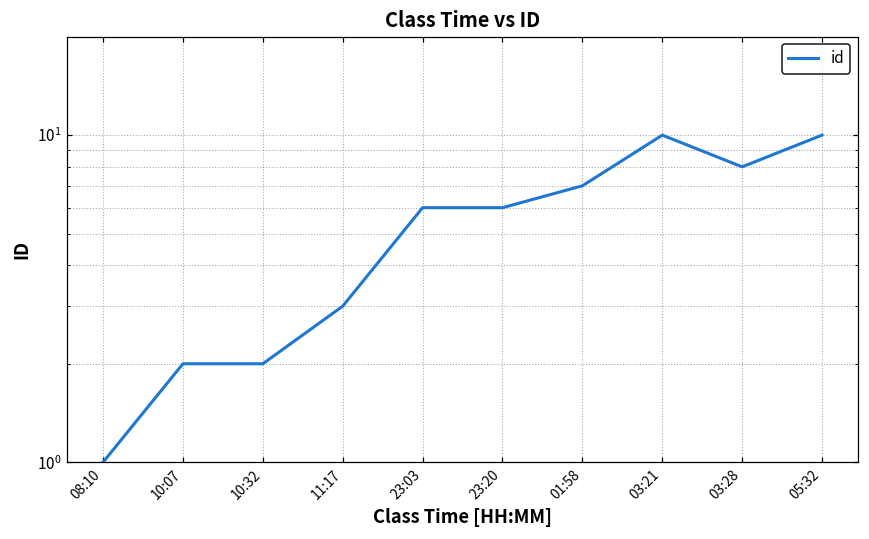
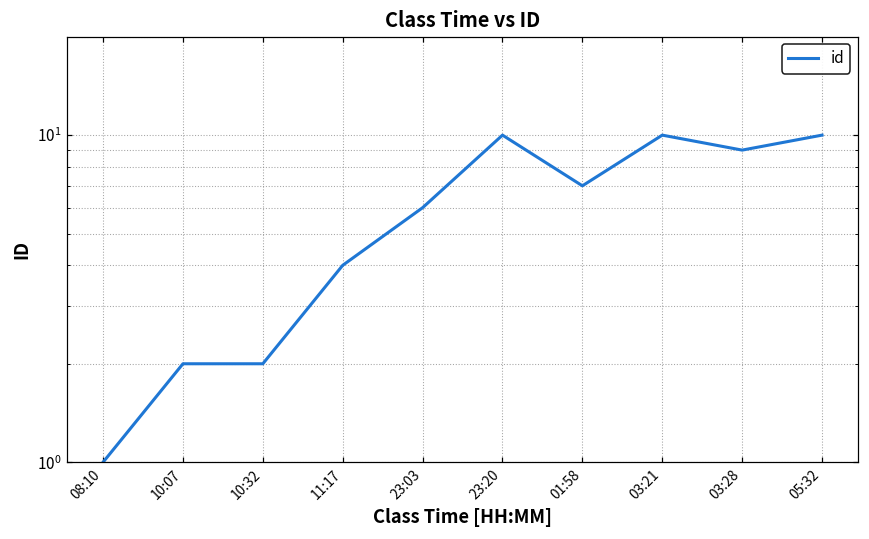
11:17: 3 -> 4
23:20: 6 -> 10
03:28: 8 -> 9
